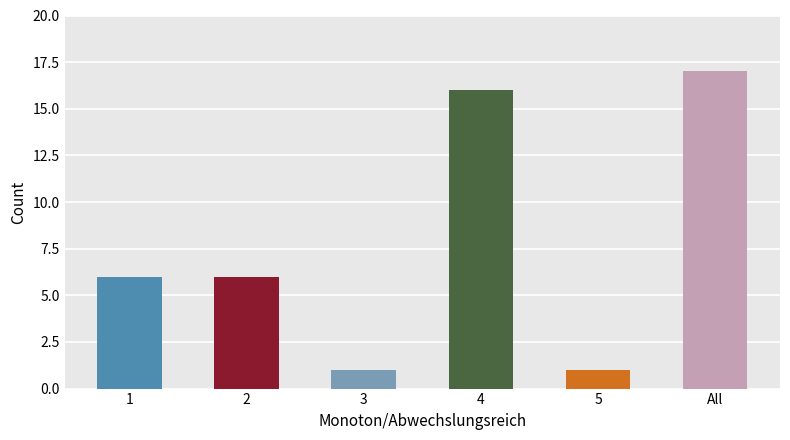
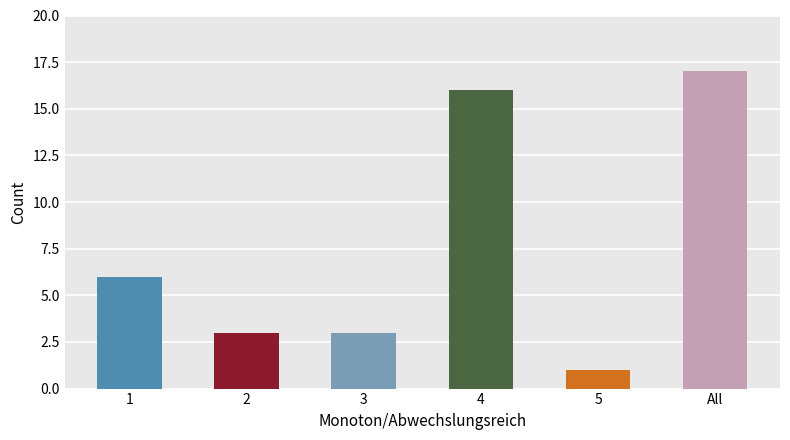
2: 6 -> 3
3: 1 -> 3
